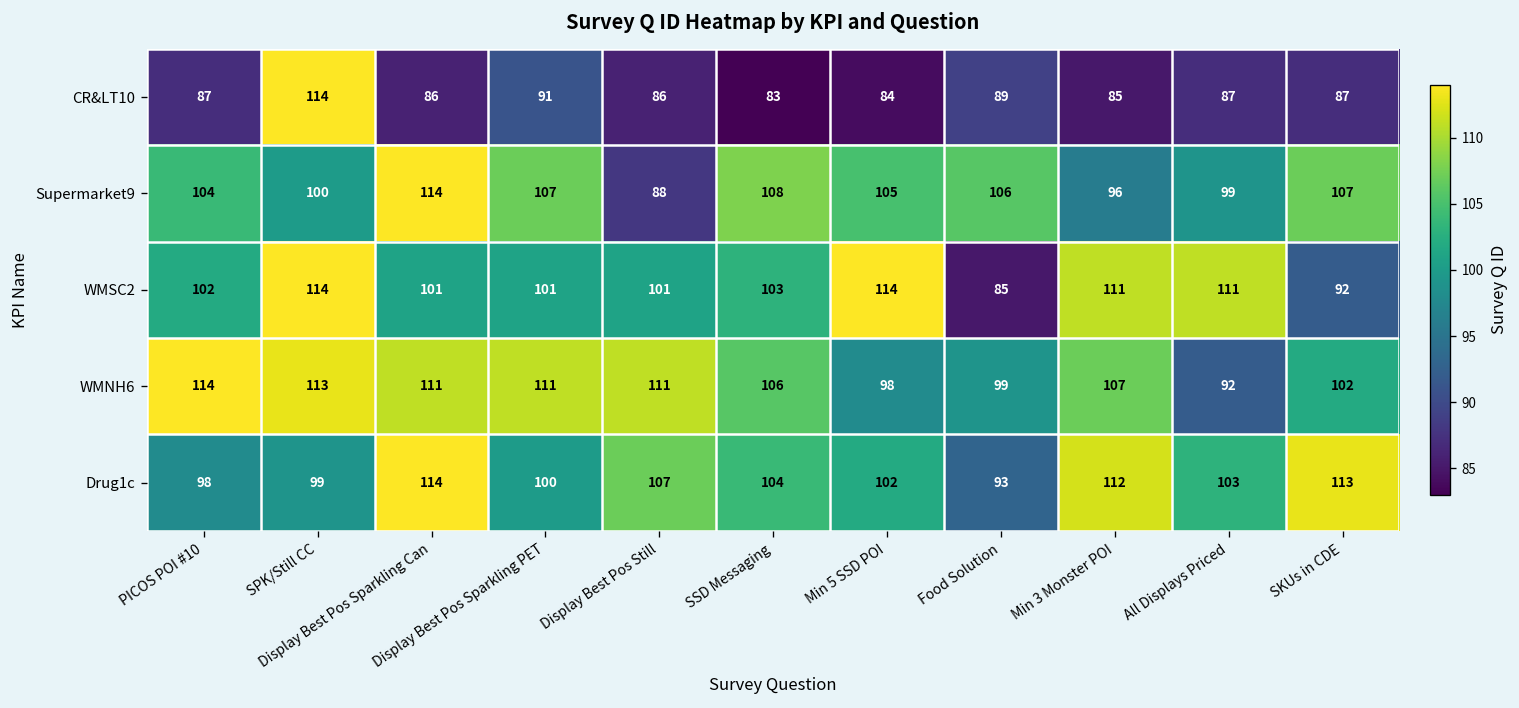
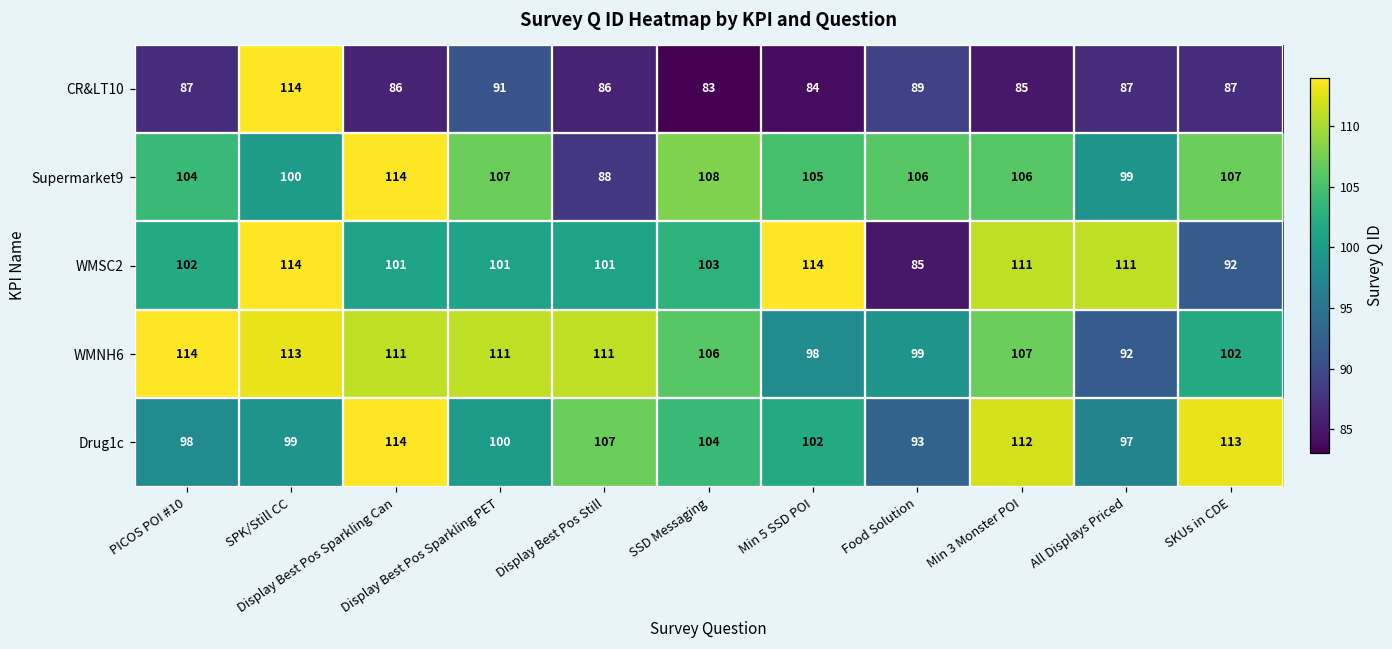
Supermarket9, Min 3 Monster POI: 96 -> 106
Drug1c, All Displays Priced: 103 -> 97
